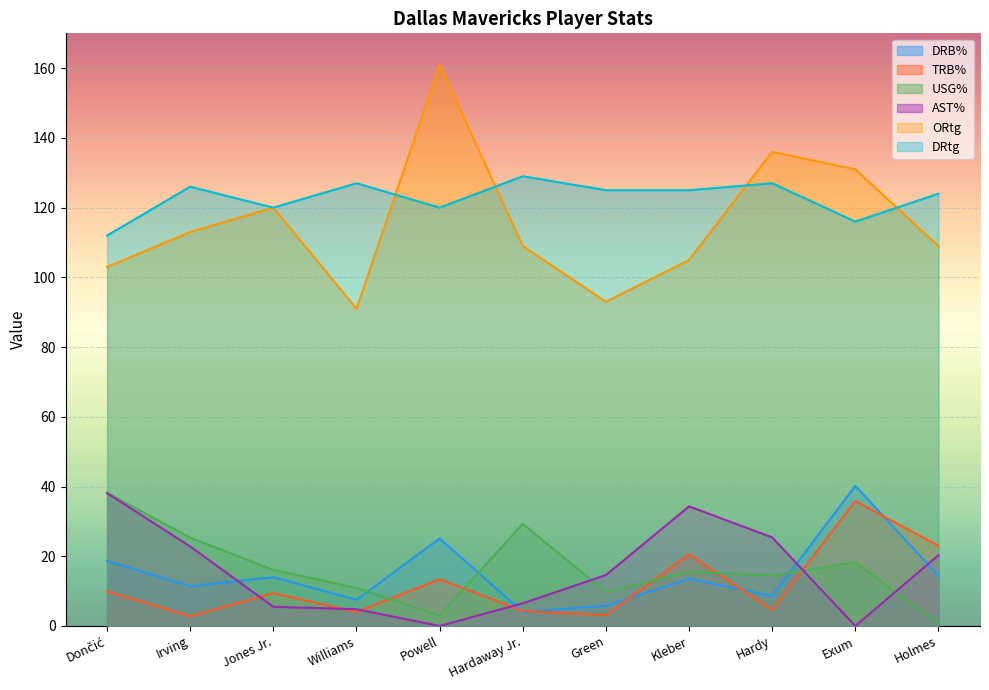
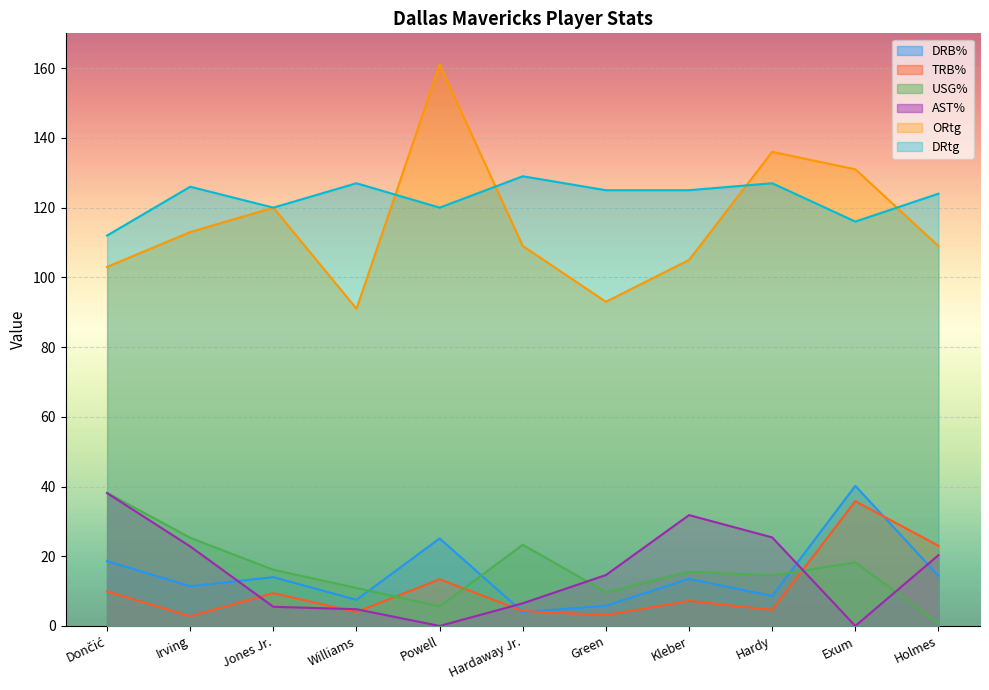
USG%, Powell: 3 -> 6
USG%, Hardaway Jr.: 29 -> 23
TRB%, Kleber: 21 -> 7
AST%, Kleber: 34 -> 32
